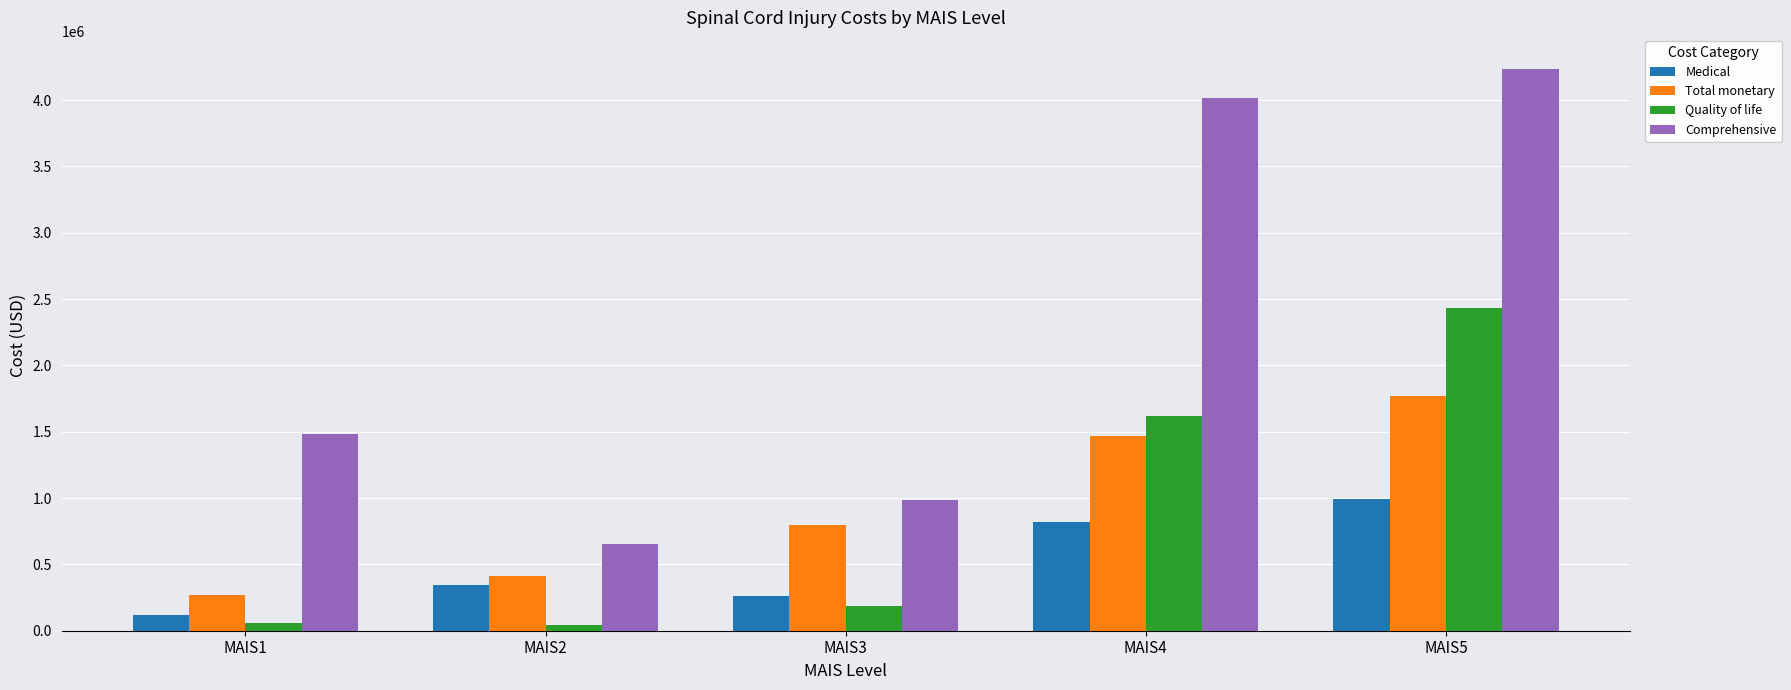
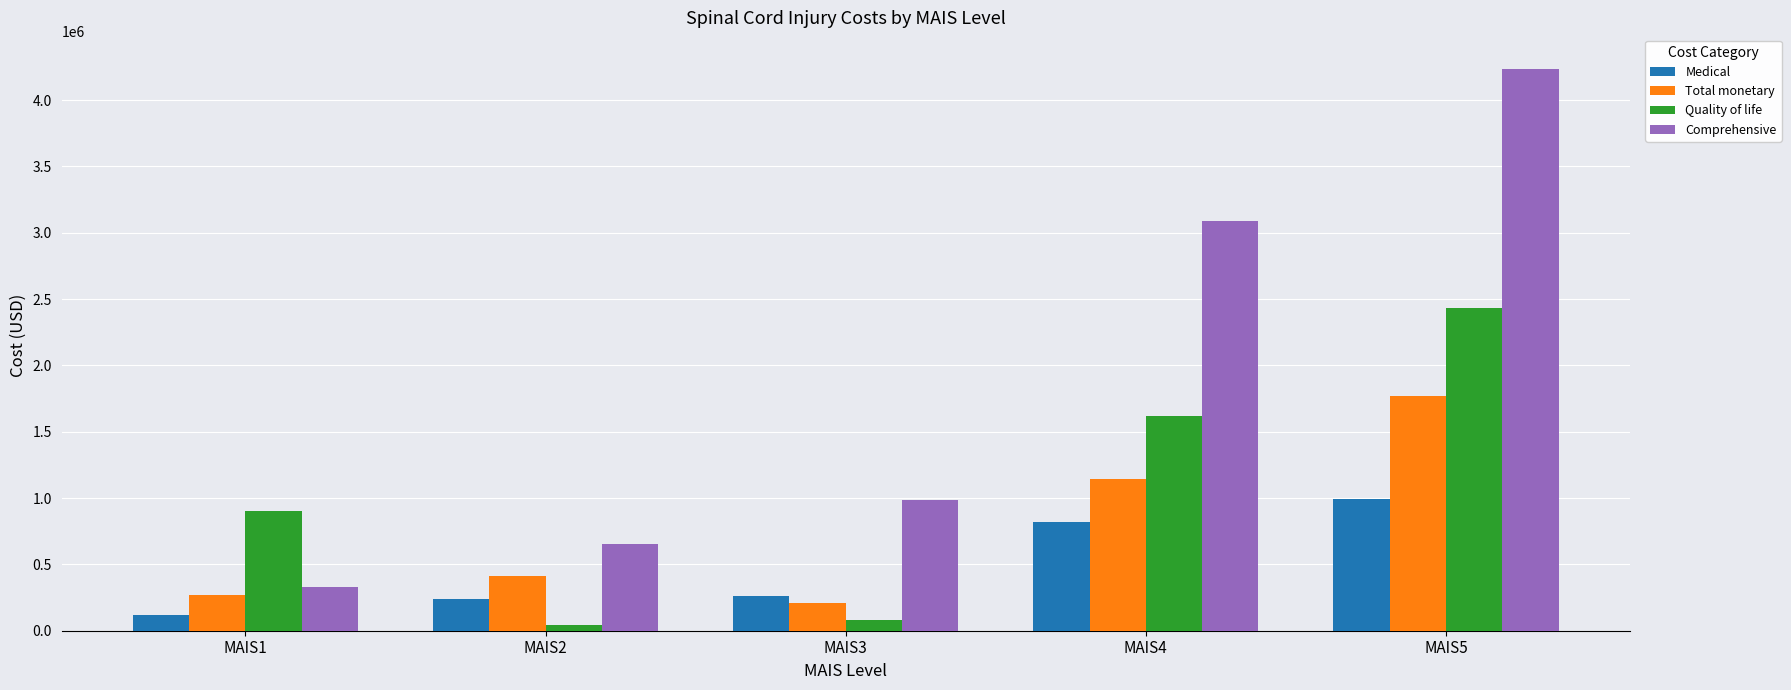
Quality of life, MAIS1: 60000 -> 900000
Comprehensive, MAIS1: 1480000 -> 330000
Medical, MAIS2: 350000 -> 240000
Total monetary, MAIS3: 800000 -> 210000
Quality of life, MAIS3: 190000 -> 80000
Total monetary, MAIS4: 1470000 -> 1150000
Comprehensive, MAIS4: 4020000 -> 3090000
